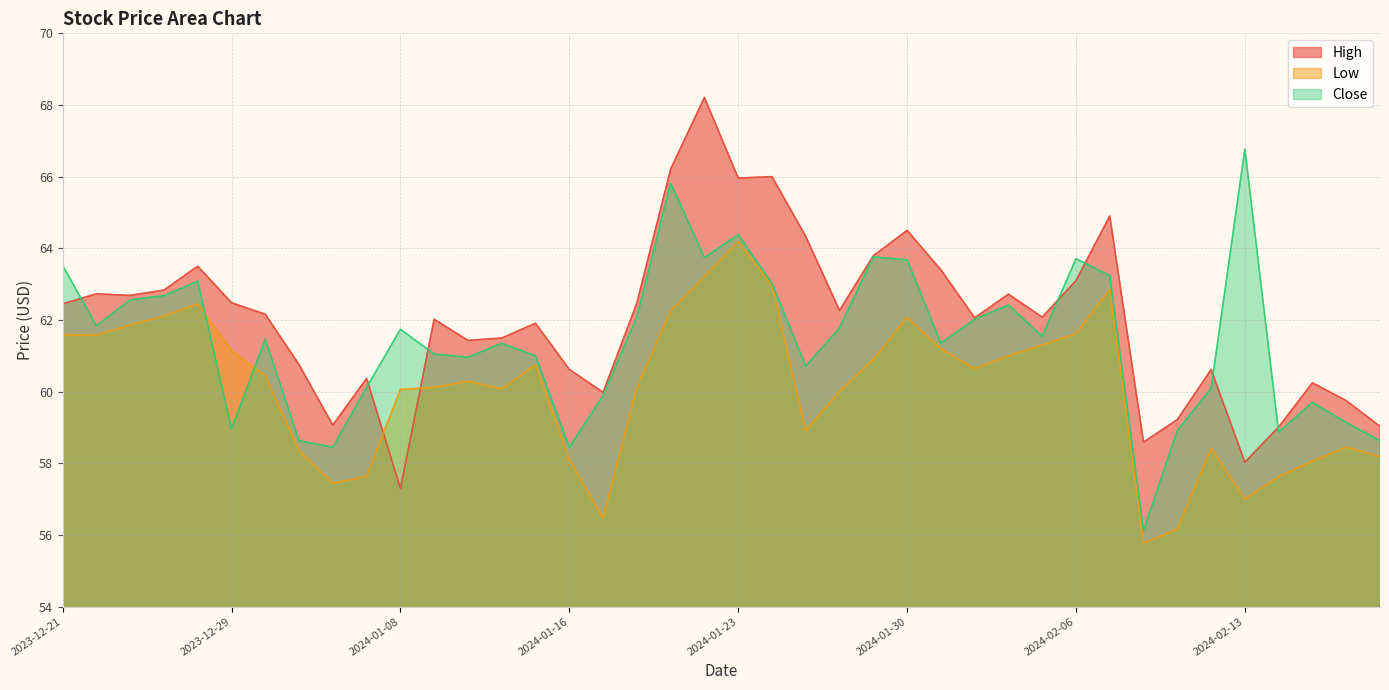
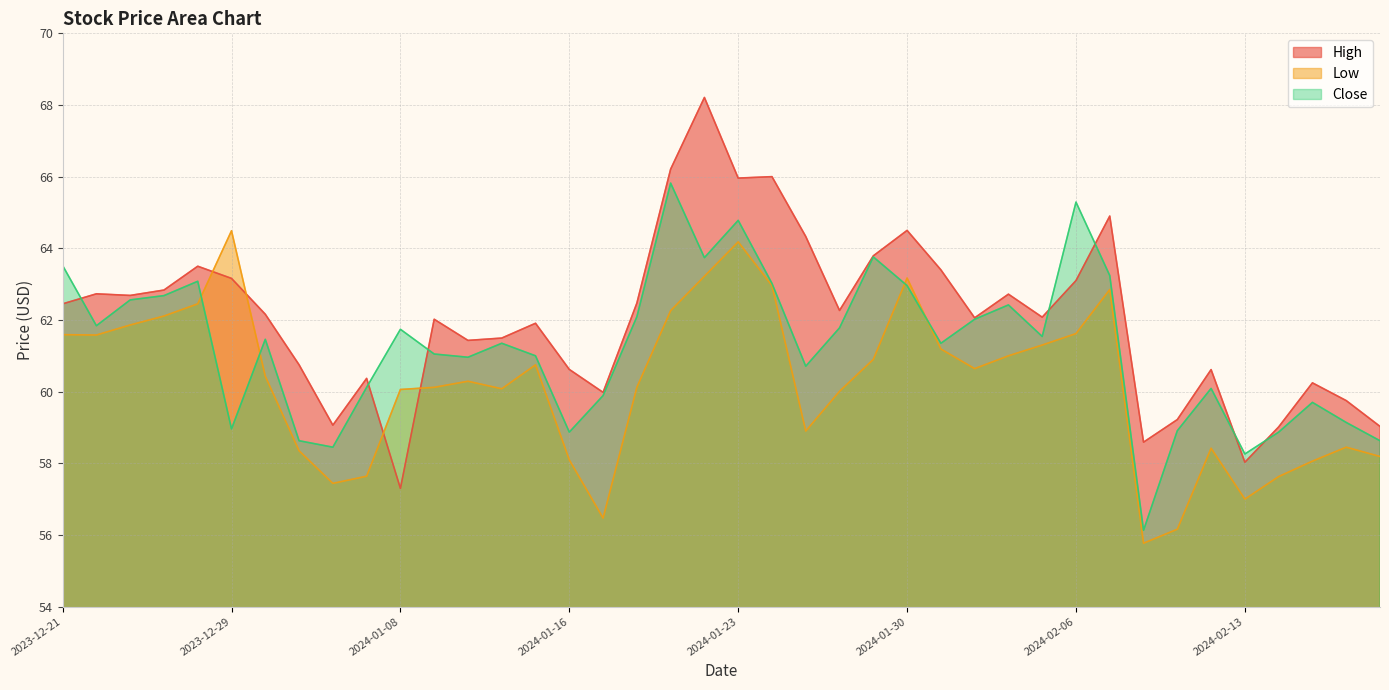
High, 2023-12-29: 62.5 -> 63.2
Low, 2023-12-29: 61.2 -> 64.5
Close, 2024-01-16: 58.5 -> 58.9
Close, 2024-01-23: 64.4 -> 64.8
Low, 2024-01-30: 62.1 -> 63.2
Close, 2024-01-30: 63.7 -> 63.0
Close, 2024-02-06: 63.7 -> 65.3
Close, 2024-02-13: 66.8 -> 58.3
